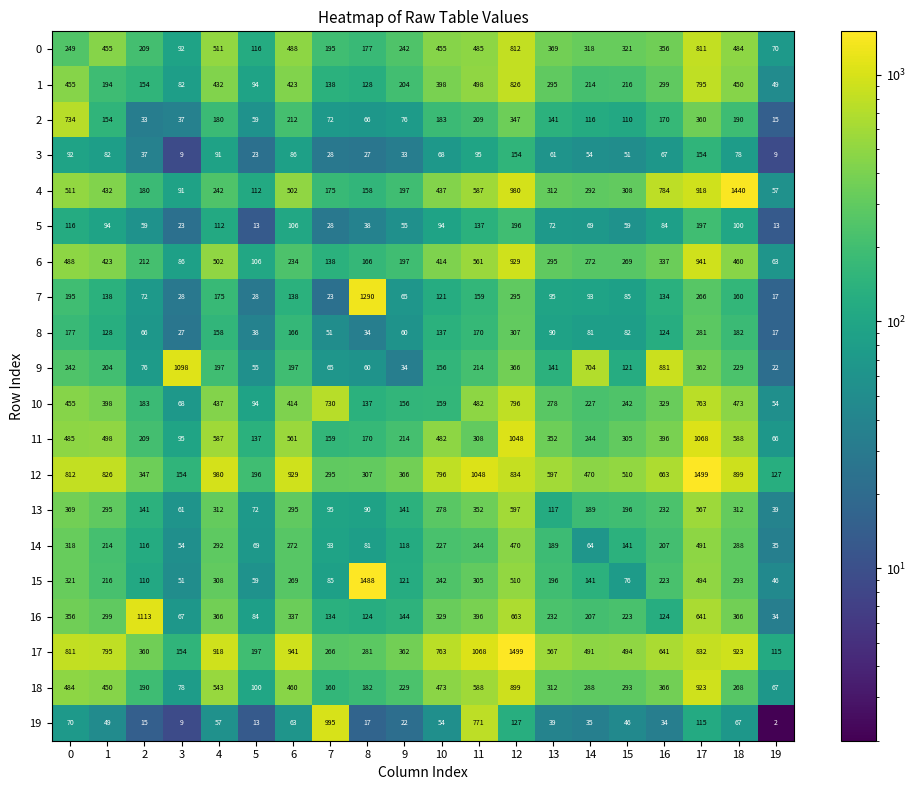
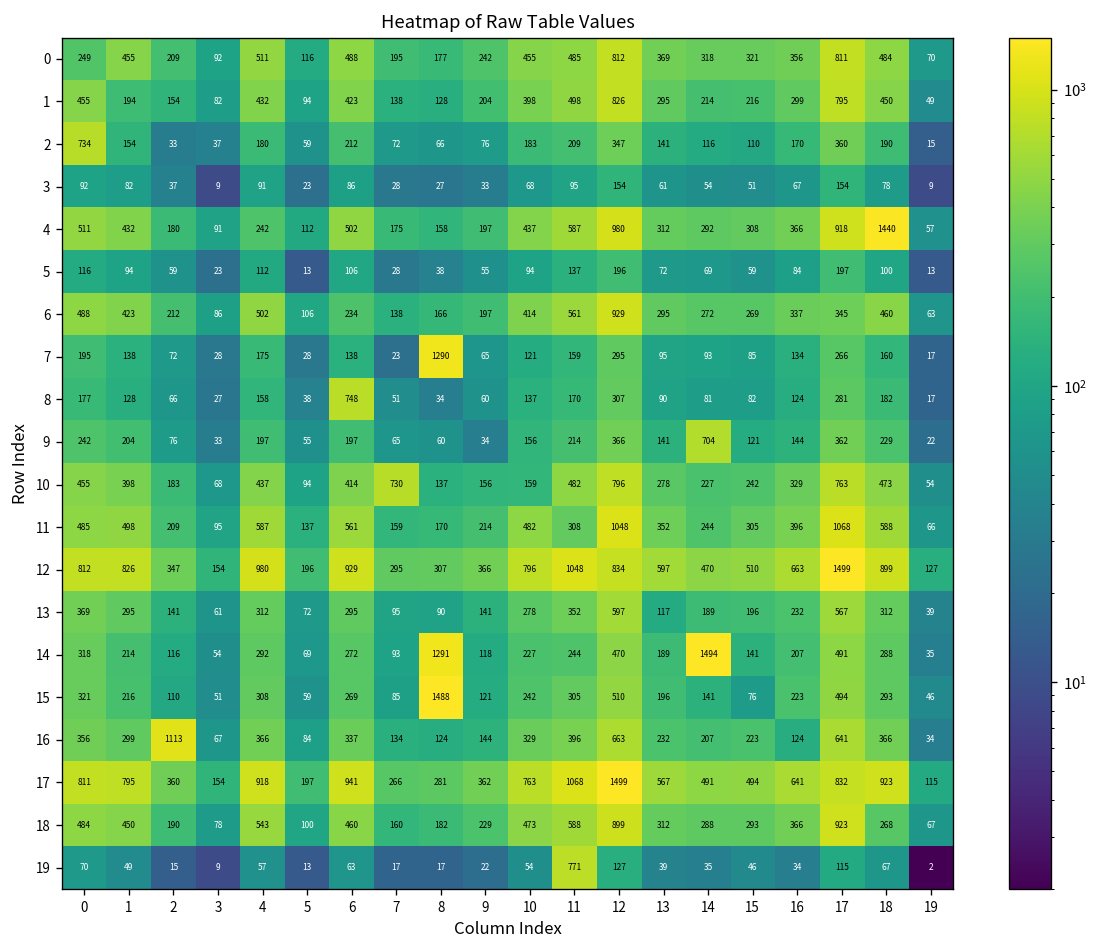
4, 16: 784 -> 366
6, 17: 941 -> 345
8, 6: 166 -> 748
9, 3: 1098 -> 33
9, 16: 881 -> 144
14, 8: 81 -> 1291
14, 14: 64 -> 1494
19, 7: 995 -> 17
